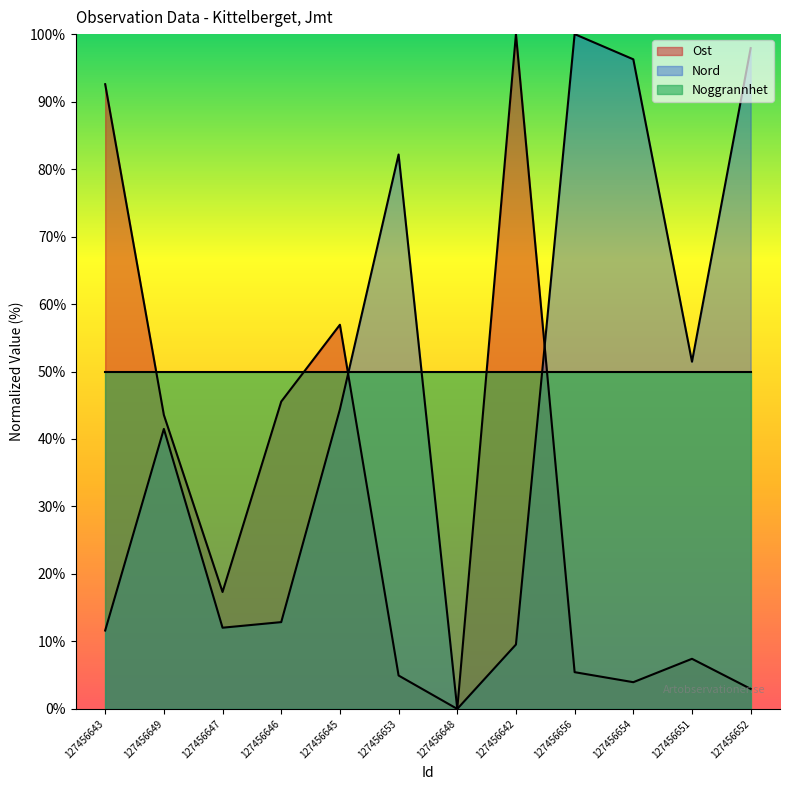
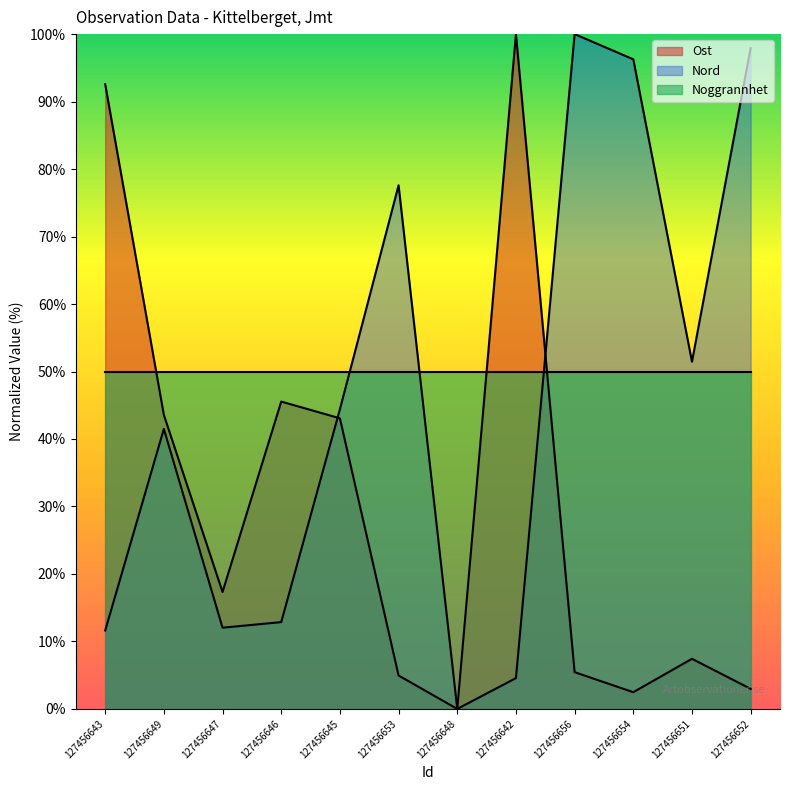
Ost, 127456645: 57% -> 43%
Nord, 127456653: 82% -> 78%
Nord, 127456642: 10% -> 5%
Ost, 127456654: 4% -> 2%
